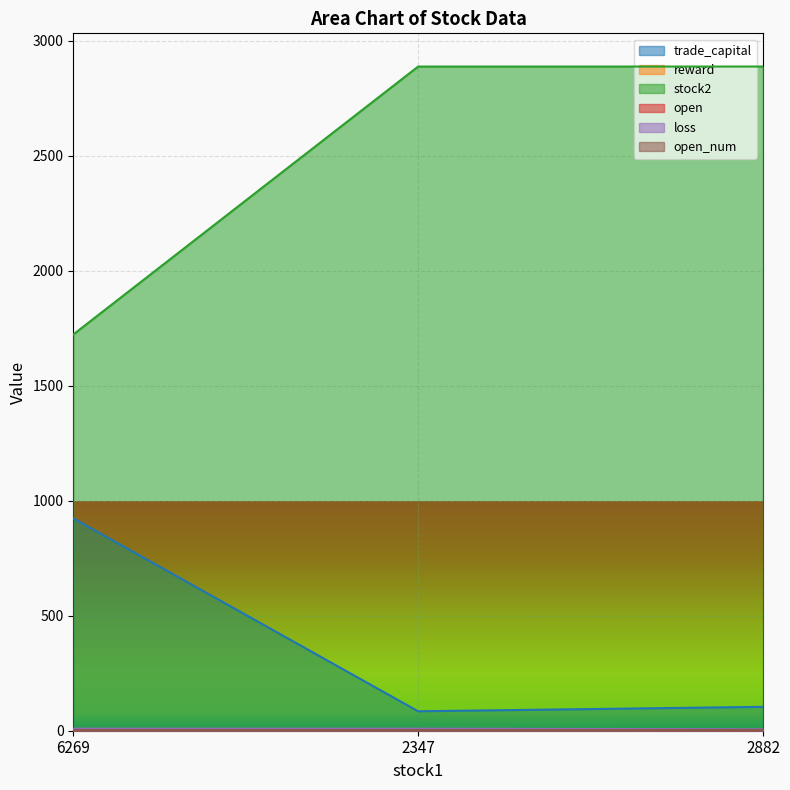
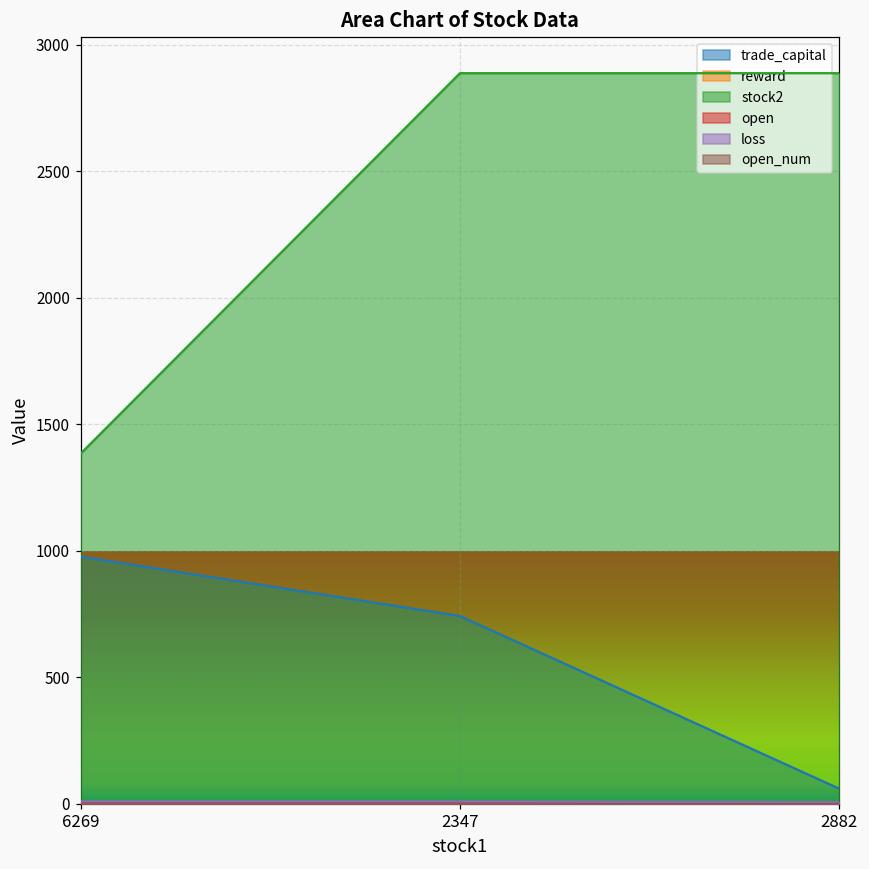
trade_capital, 6269: 920 -> 980
stock2, 6269: 1720 -> 1380
trade_capital, 2347: 80 -> 740
trade_capital, 2882: 100 -> 60
